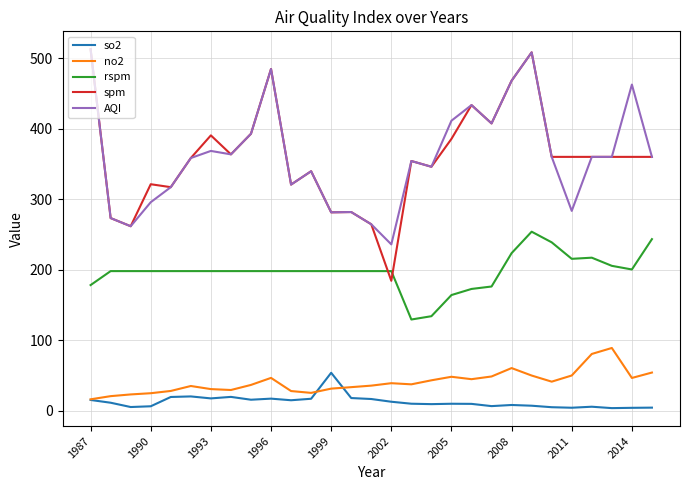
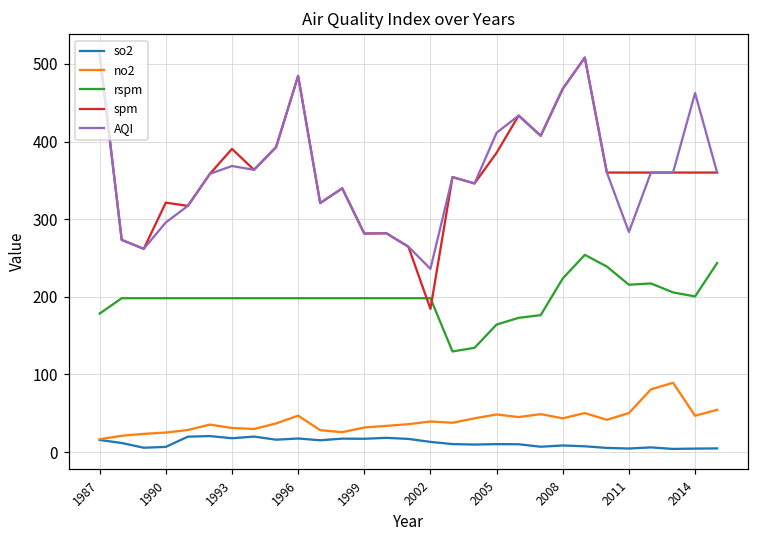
so2, 1999: 50 -> 20
no2, 2008: 60 -> 40
